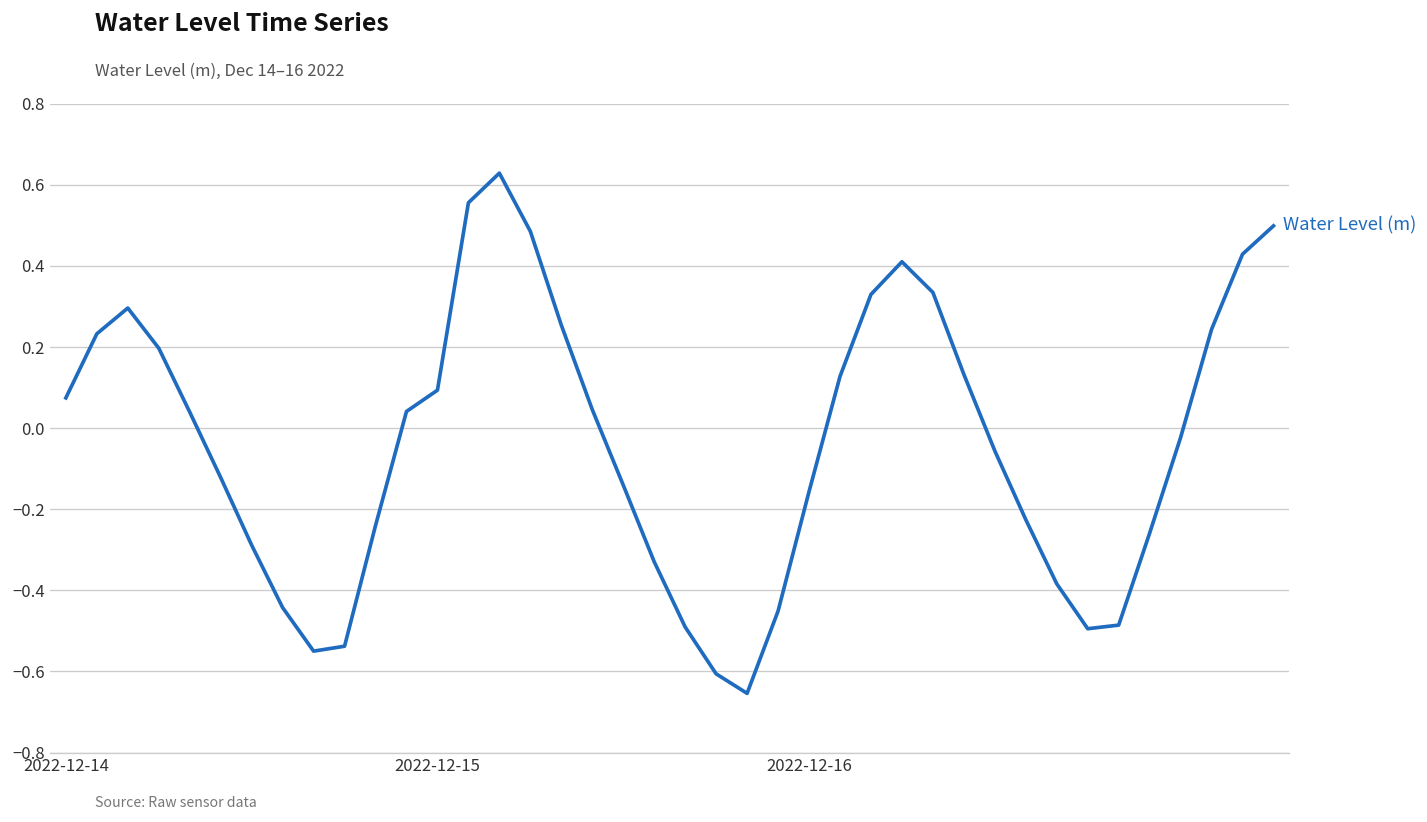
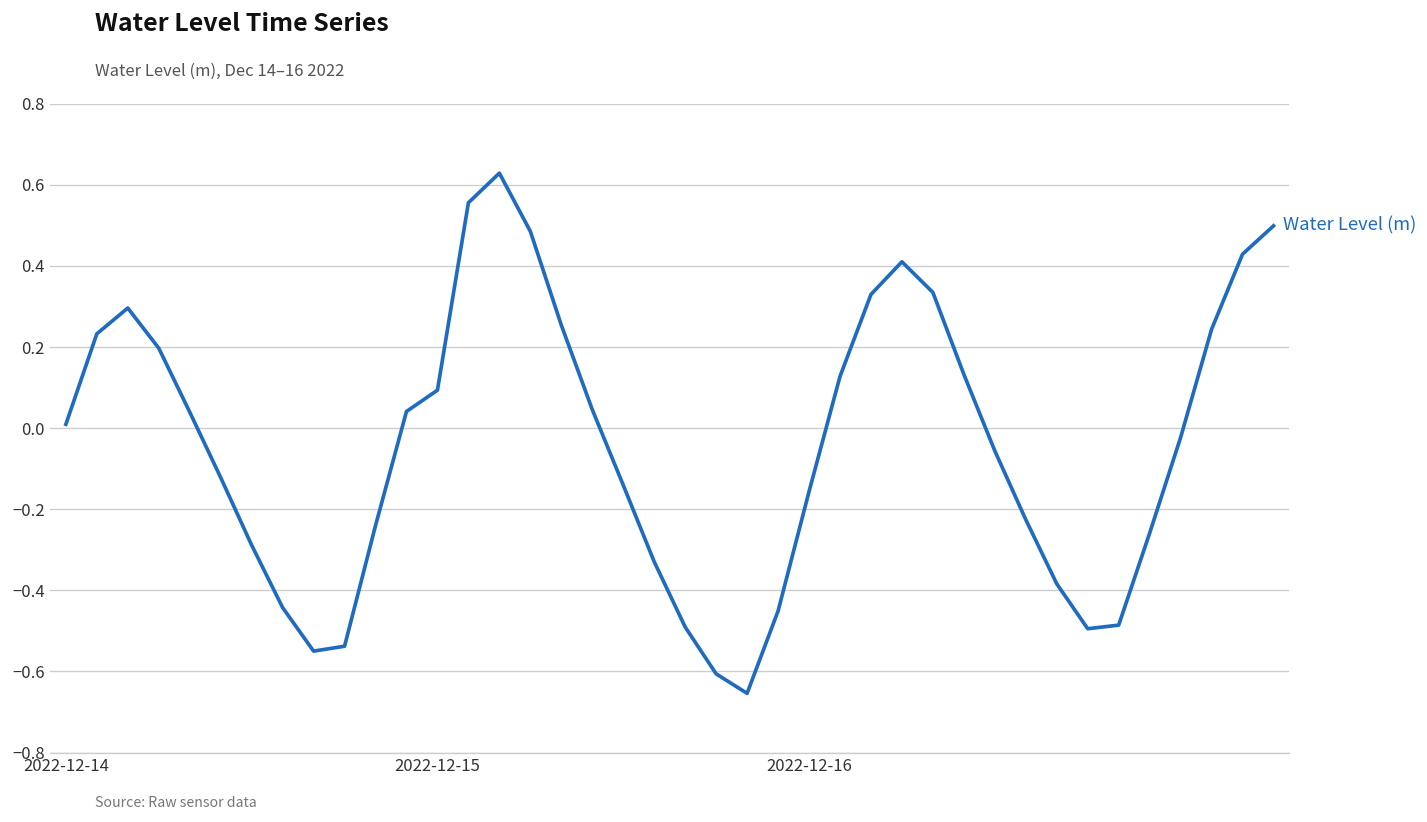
2022-12-14: 0.07 -> 0.01
